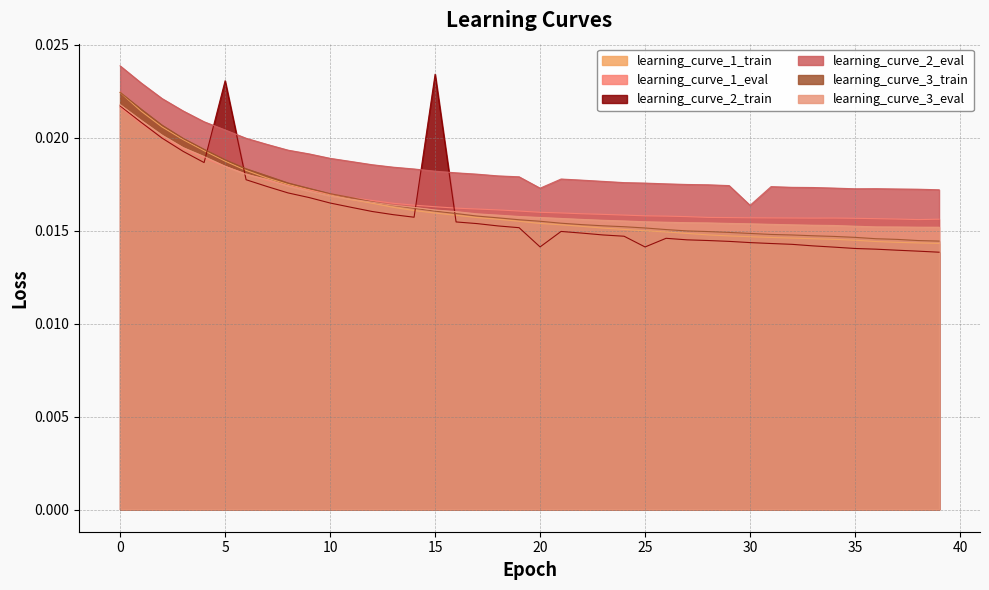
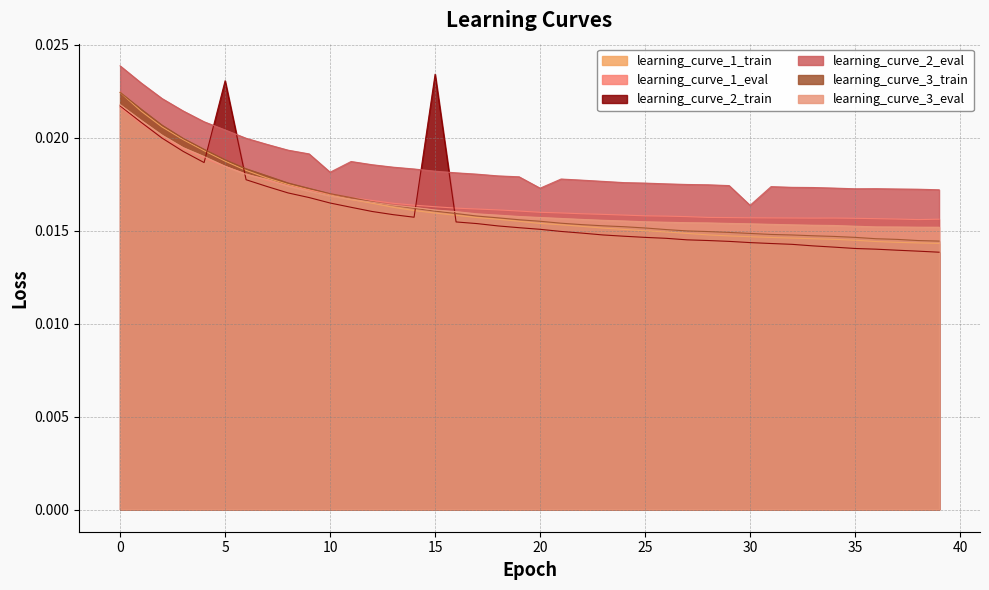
learning_curve_2_eval, 10: 0.0189 -> 0.0181
learning_curve_2_train, 20: 0.0141 -> 0.0151
learning_curve_2_train, 25: 0.0141 -> 0.0146
